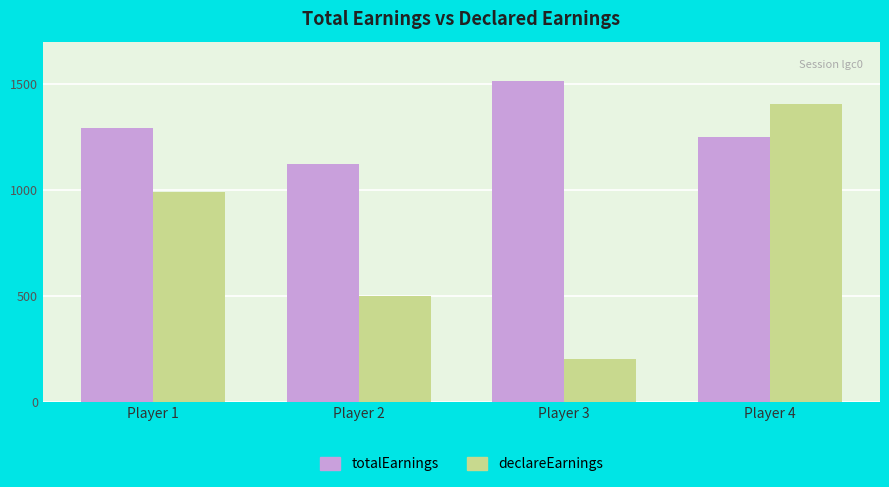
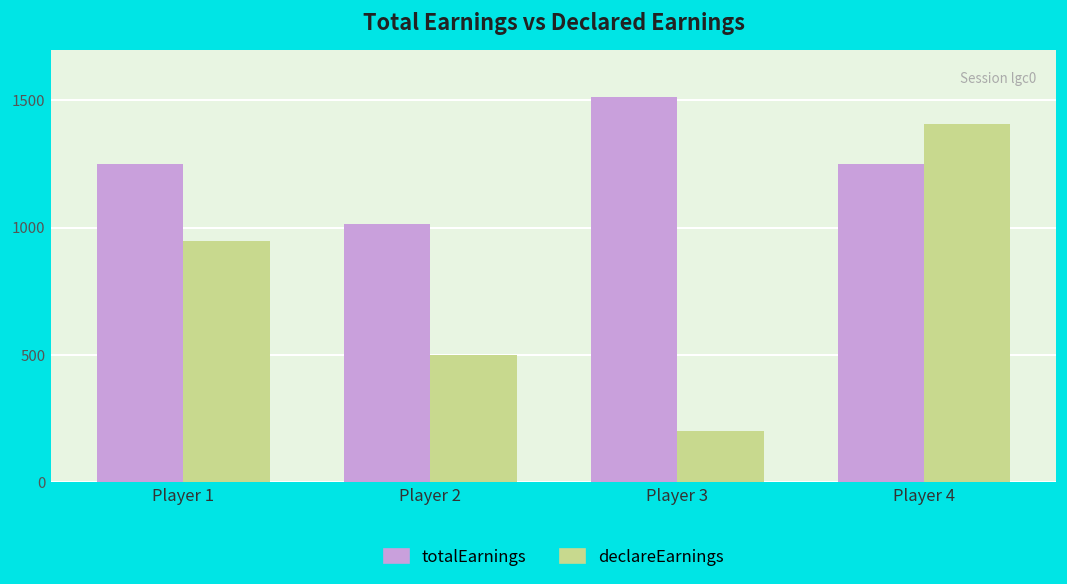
totalEarnings, Player 1: 1290 -> 1250
declareEarnings, Player 1: 990 -> 950
totalEarnings, Player 2: 1120 -> 1010
